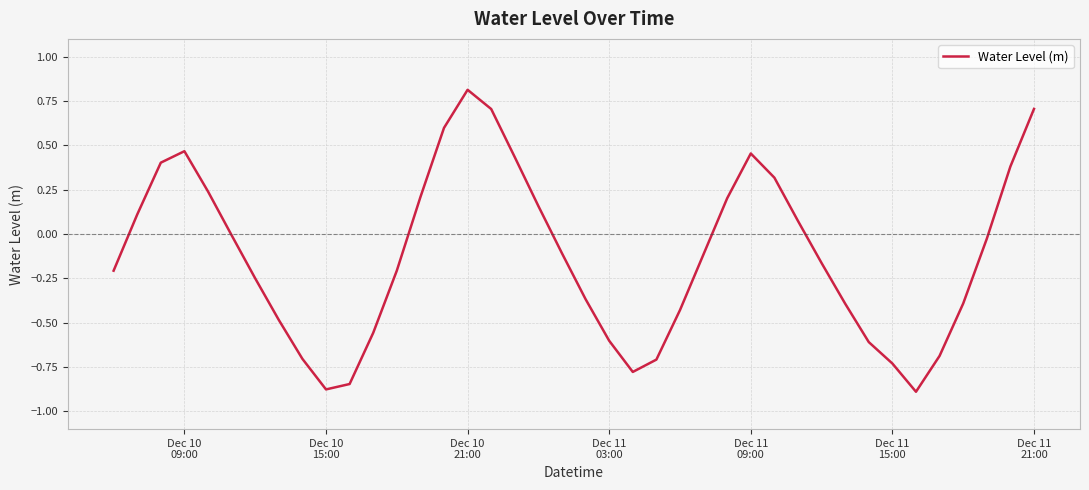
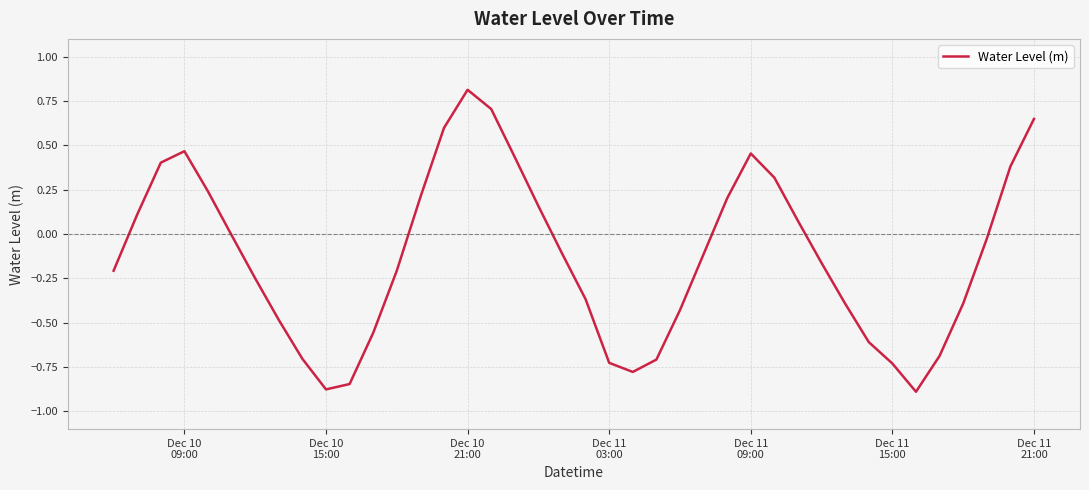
Dec 11 03:00: -0.60 -> -0.73
Dec 11 21:00: 0.71 -> 0.65
